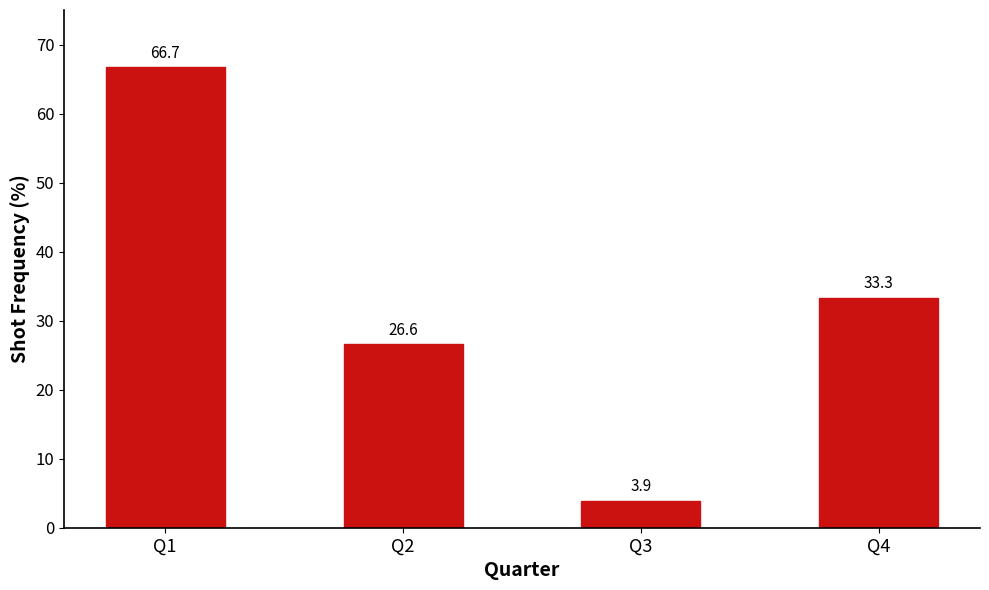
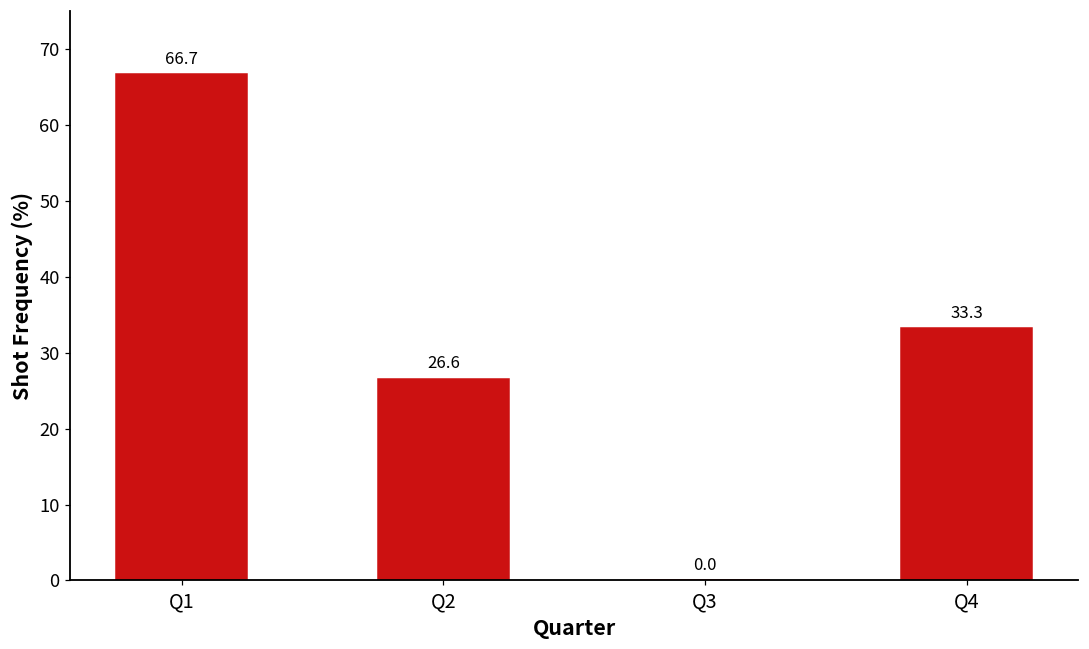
Q3: 3.9 -> 0.0
